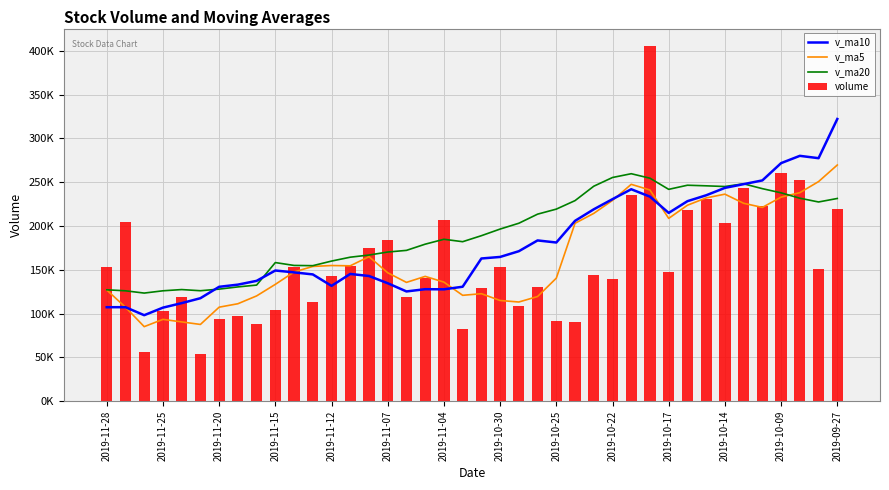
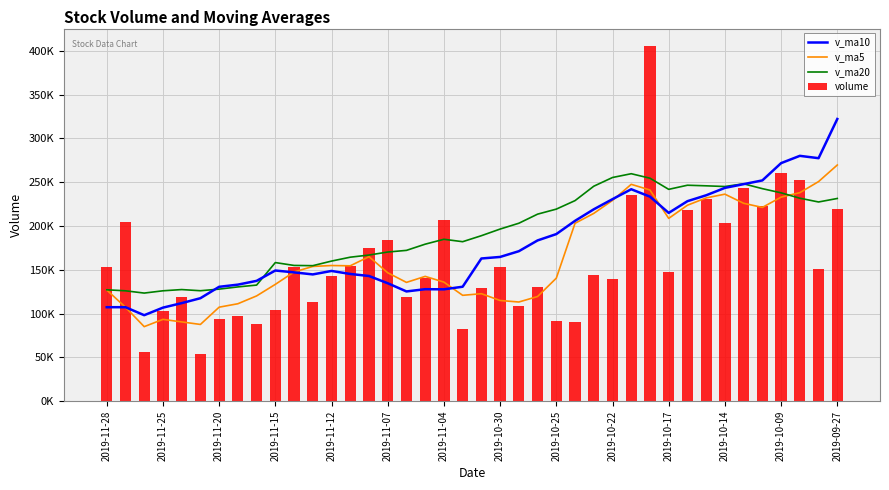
v_ma10, 2019-11-12: 130000 -> 150000
v_ma10, 2019-10-25: 180000 -> 190000
